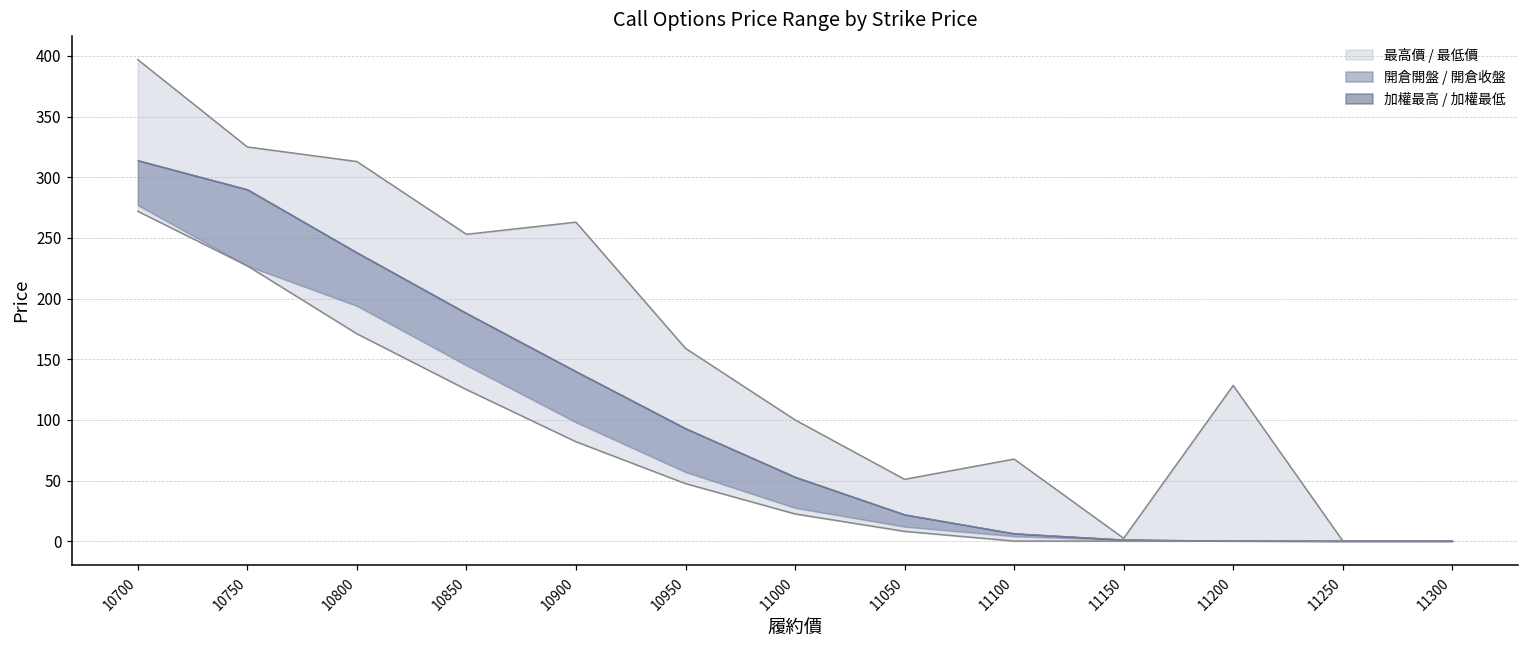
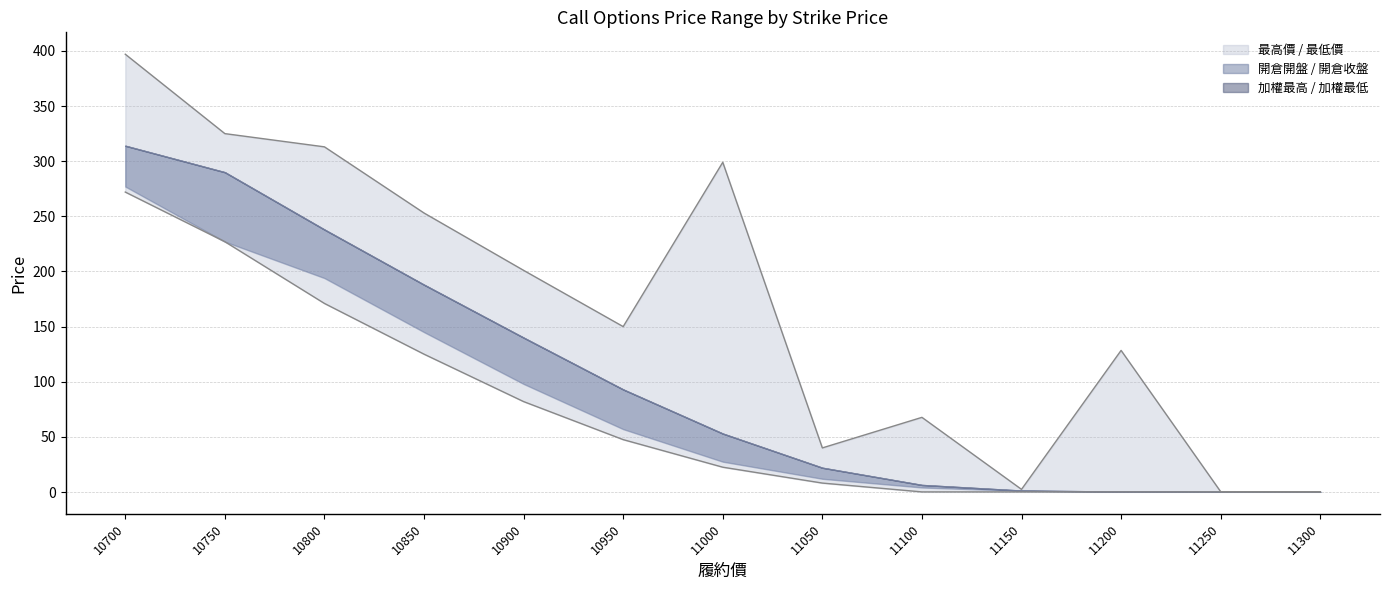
最高價 / 最低價, 10900: 263 -> 201
最高價 / 最低價, 10950: 159 -> 150
最高價 / 最低價, 11000: 100 -> 299
最高價 / 最低價, 11050: 51 -> 40
